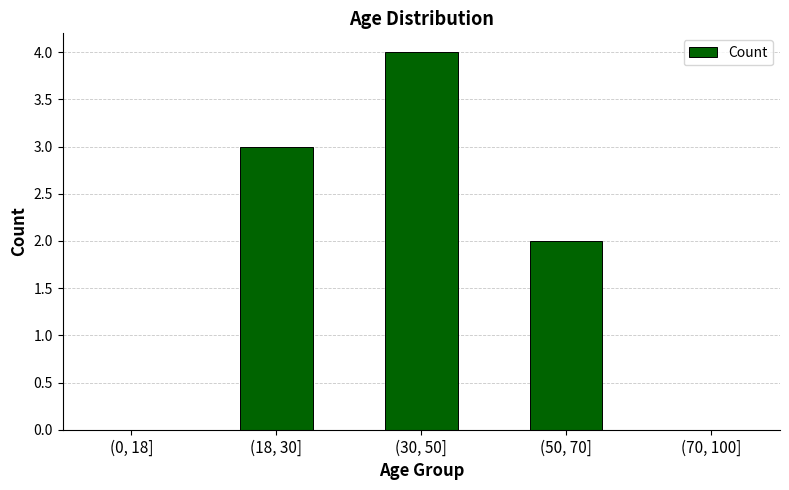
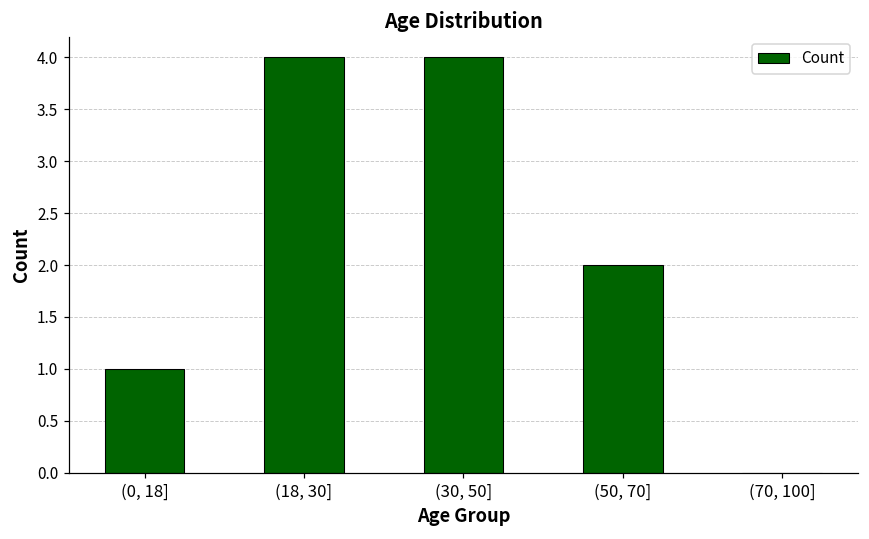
(0, 18]: 0 -> 1
(18, 30]: 3 -> 4
